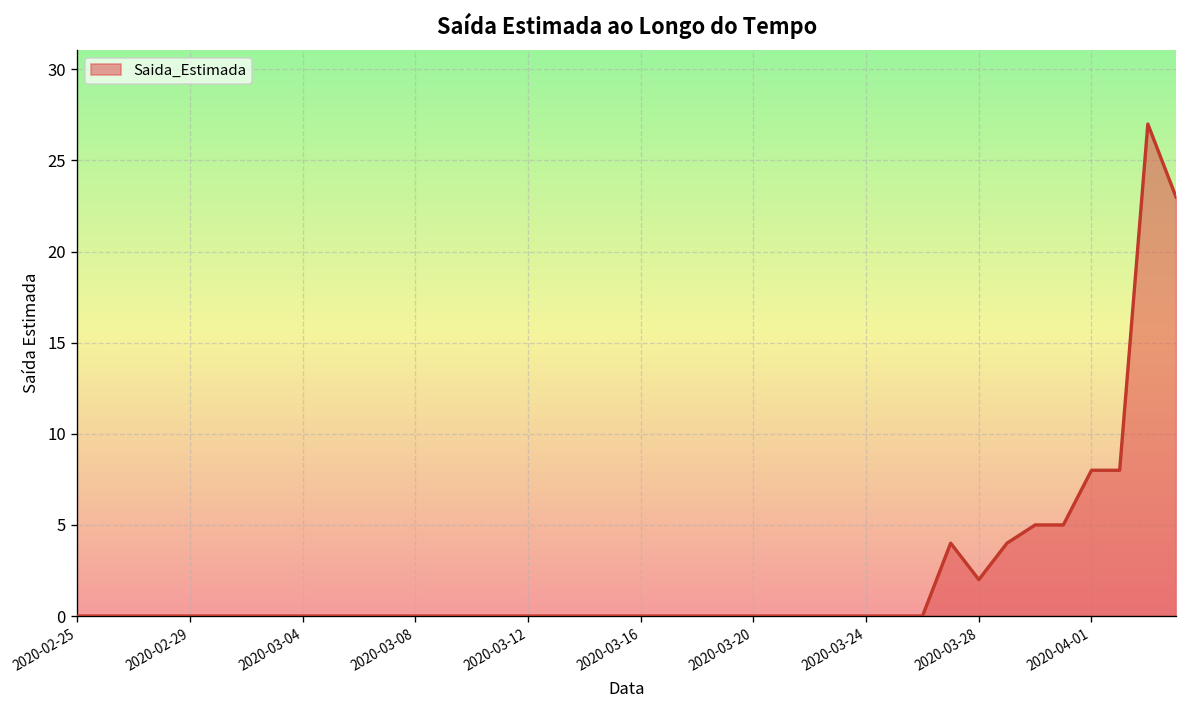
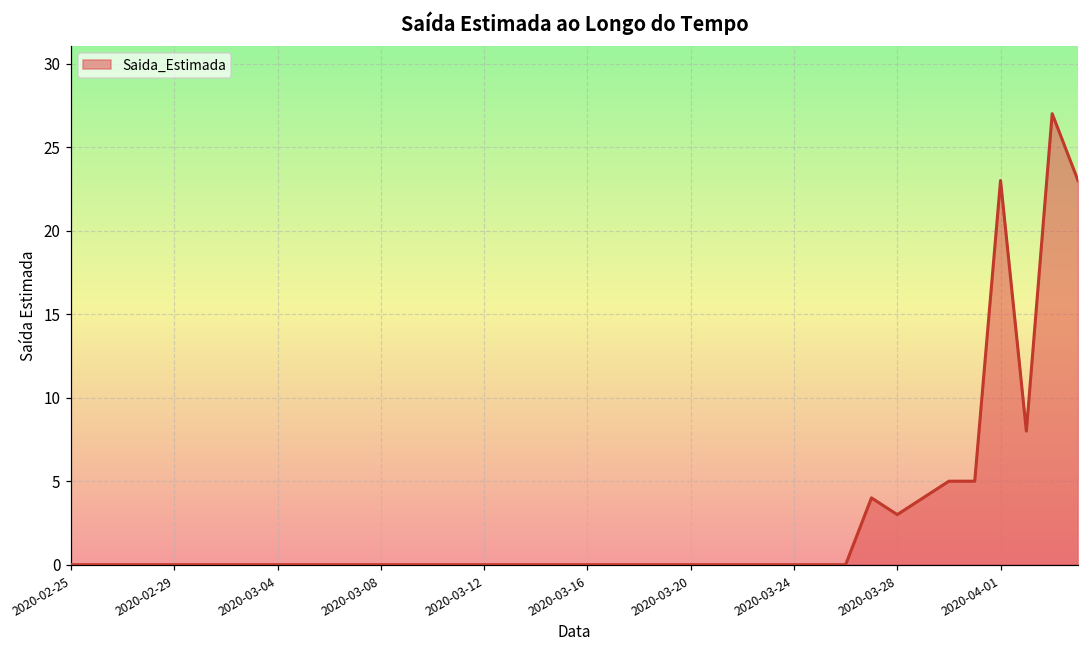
2020-03-28: 2 -> 3
2020-04-01: 8 -> 23
